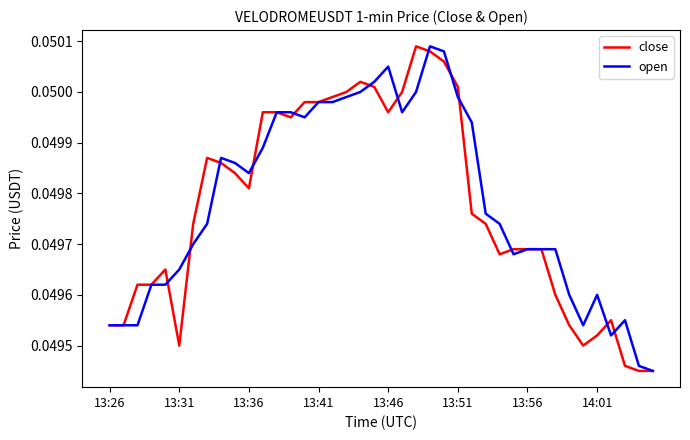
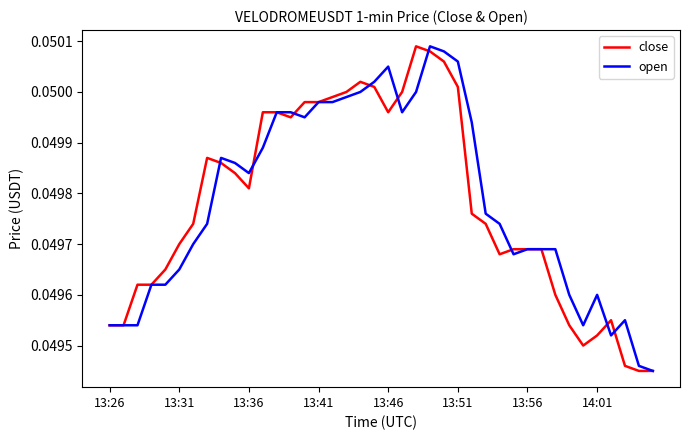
close, 13:31: 0.0495 -> 0.0497
open, 13:51: 0.04999 -> 0.05006
